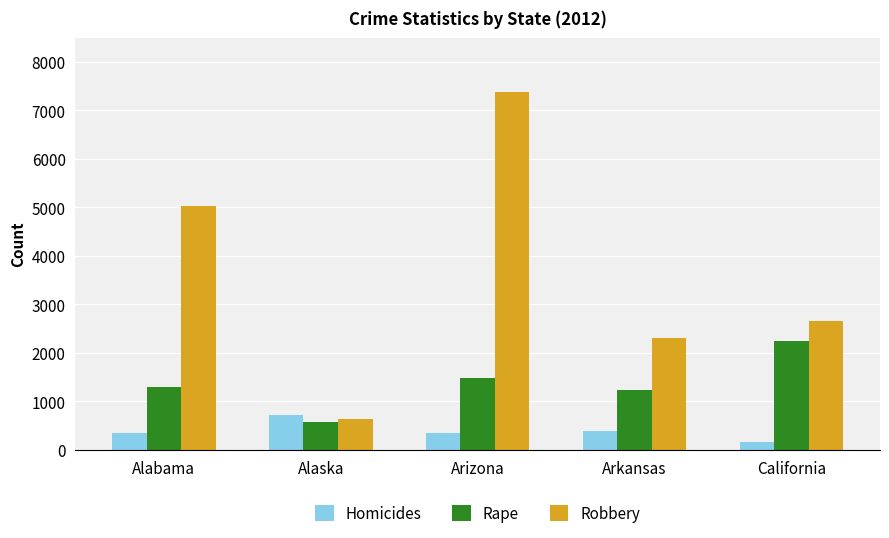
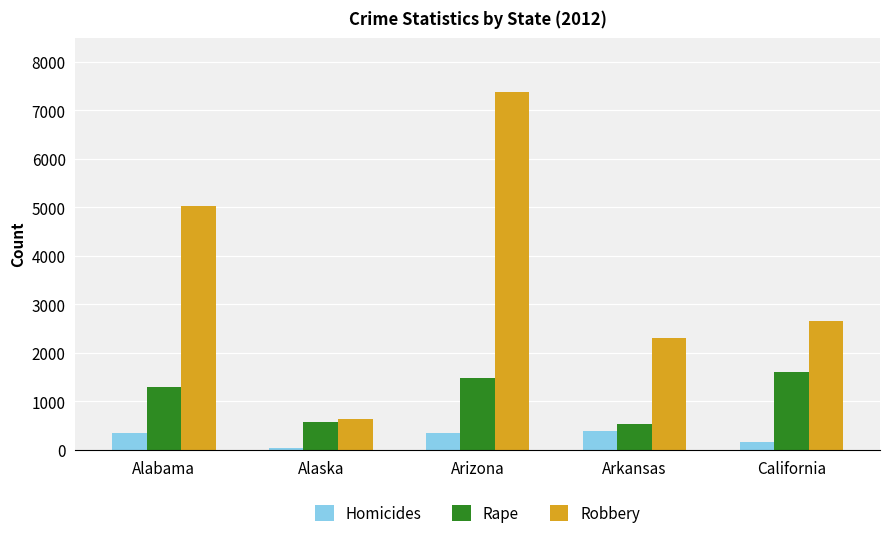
Homicides, Alaska: 700 -> 0
Rape, Arkansas: 1200 -> 500
Rape, California: 2200 -> 1600
